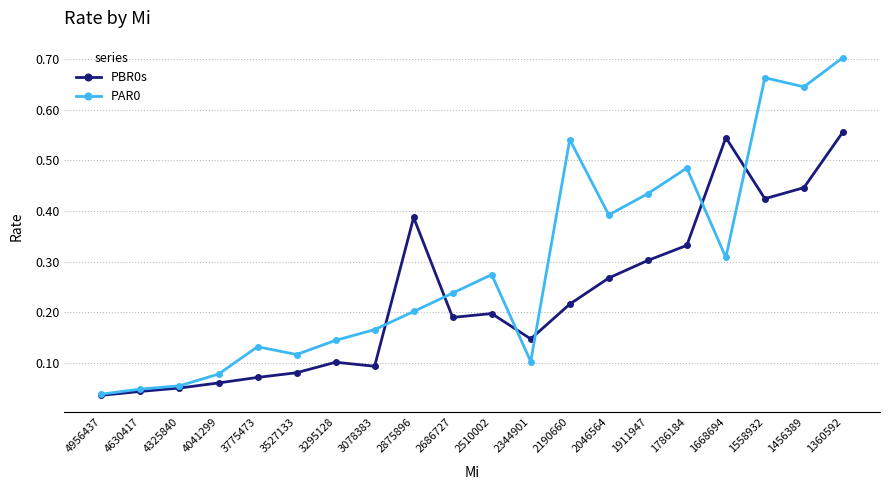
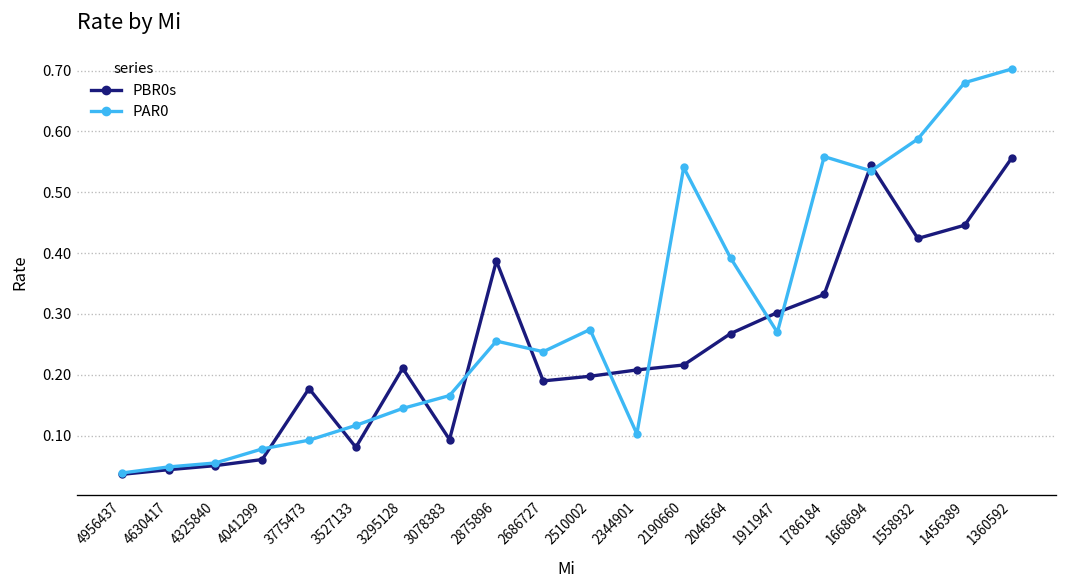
PBR0s, 3775473: 0.07 -> 0.18
PAR0, 3775473: 0.13 -> 0.09
PBR0s, 3295128: 0.10 -> 0.21
PAR0, 2875896: 0.20 -> 0.26
PBR0s, 2344901: 0.15 -> 0.21
PAR0, 1911947: 0.43 -> 0.27
PAR0, 1786184: 0.48 -> 0.56
PAR0, 1668694: 0.31 -> 0.54
PAR0, 1558932: 0.66 -> 0.59
PAR0, 1456389: 0.64 -> 0.68
